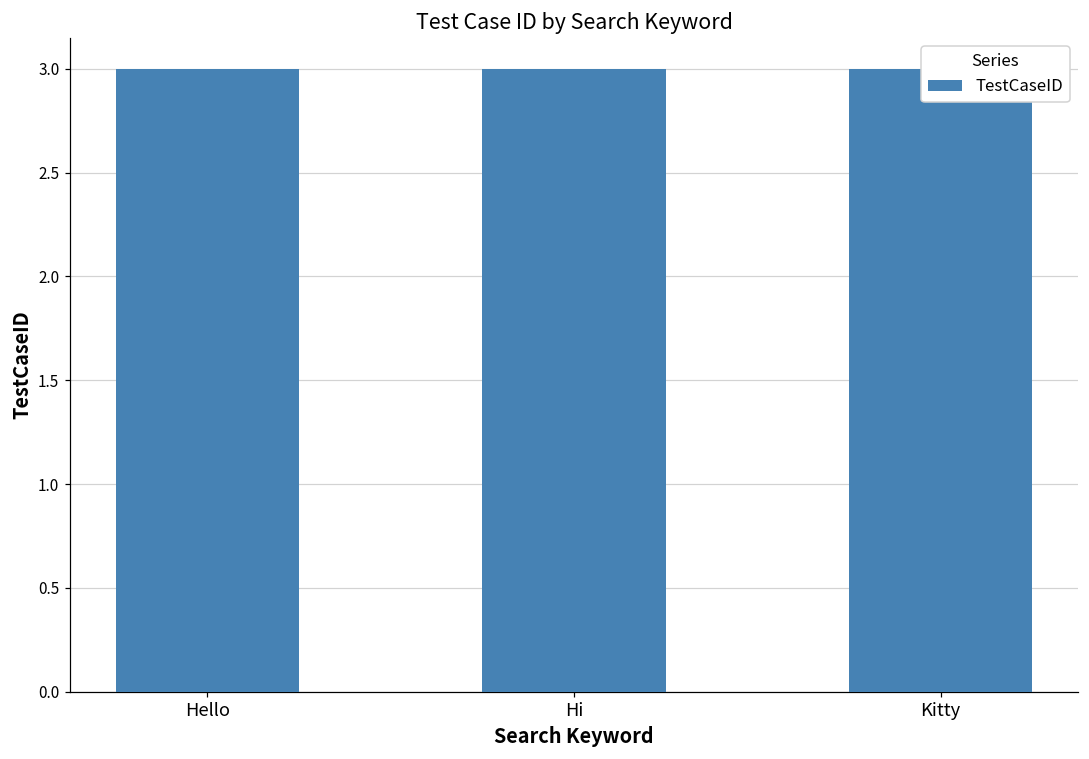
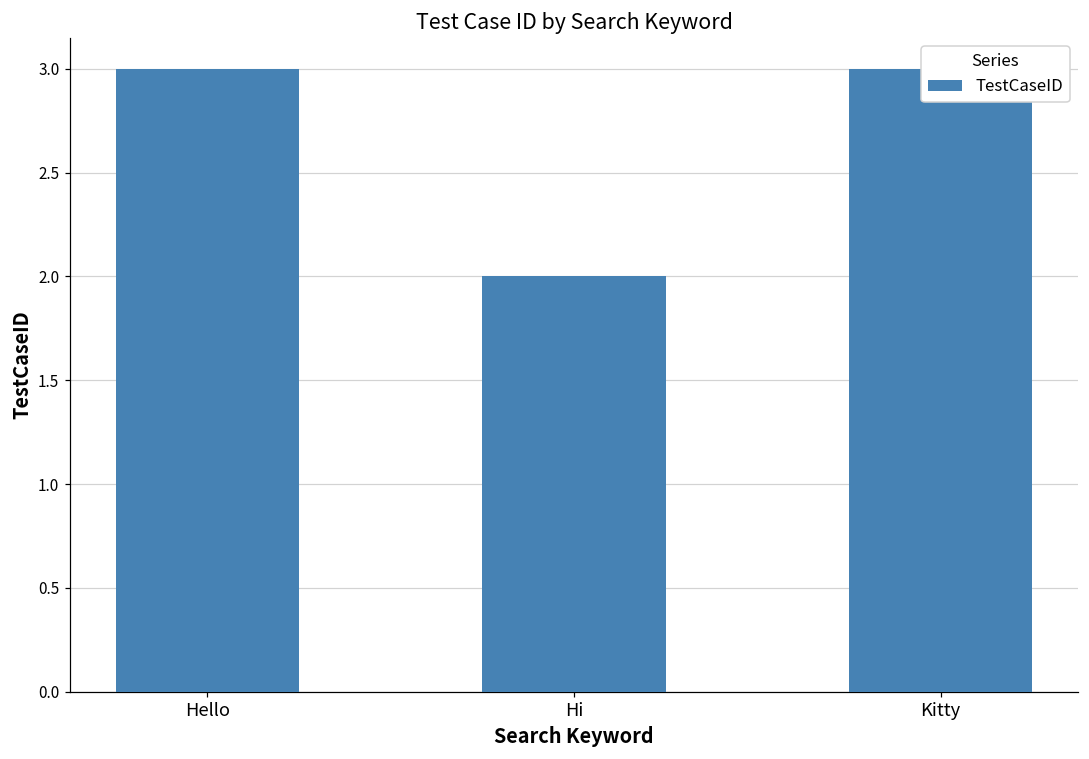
Hi: 3 -> 2
